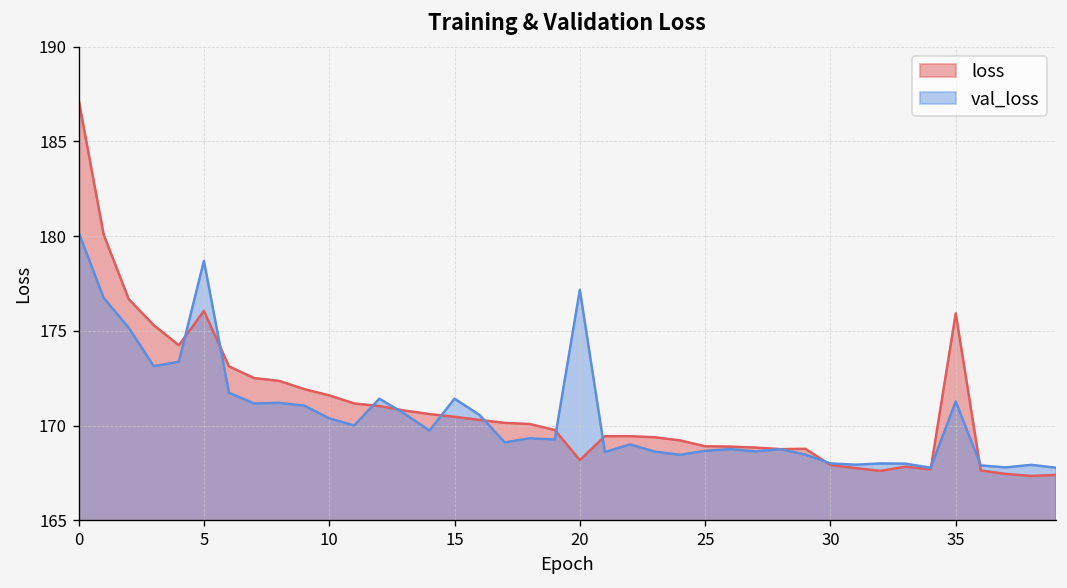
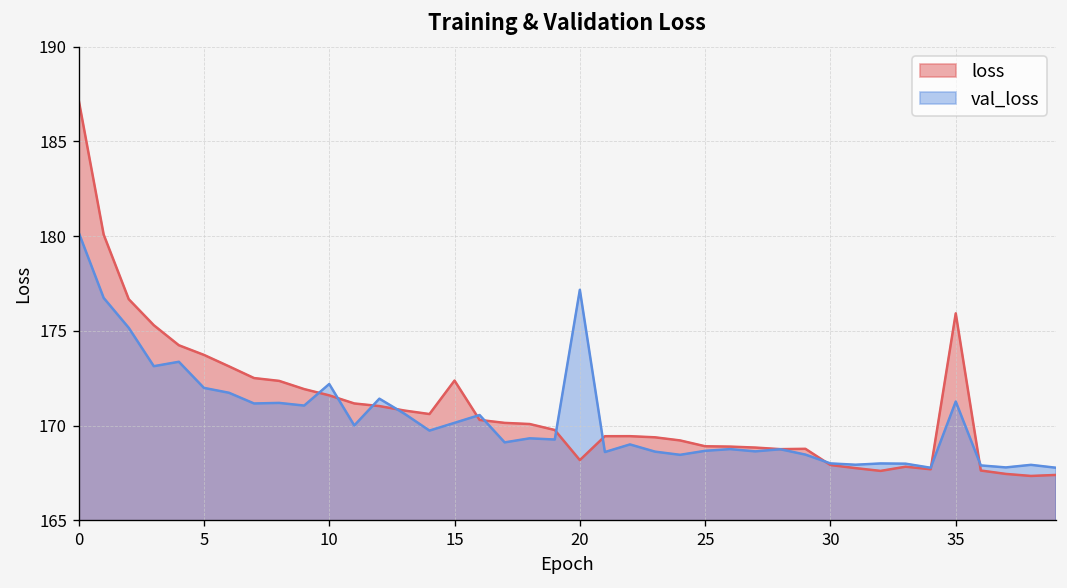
loss, 5: 176.1 -> 173.7
val_loss, 5: 178.7 -> 172.0
val_loss, 10: 170.4 -> 172.2
loss, 15: 170.5 -> 172.4
val_loss, 15: 171.4 -> 170.2
